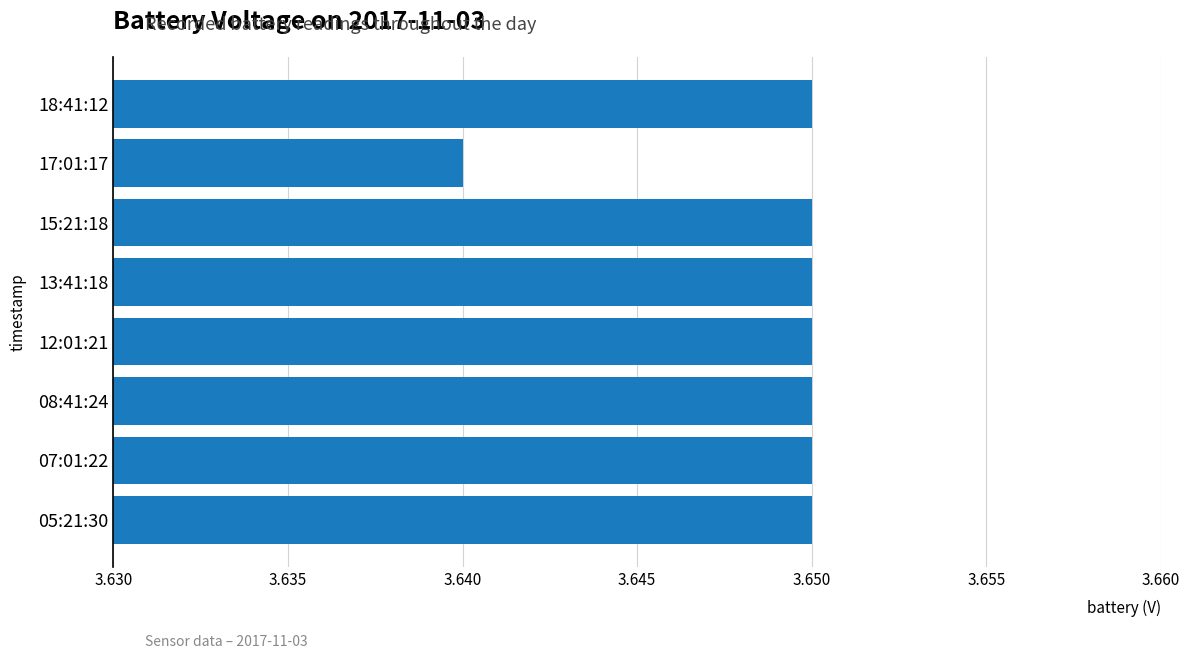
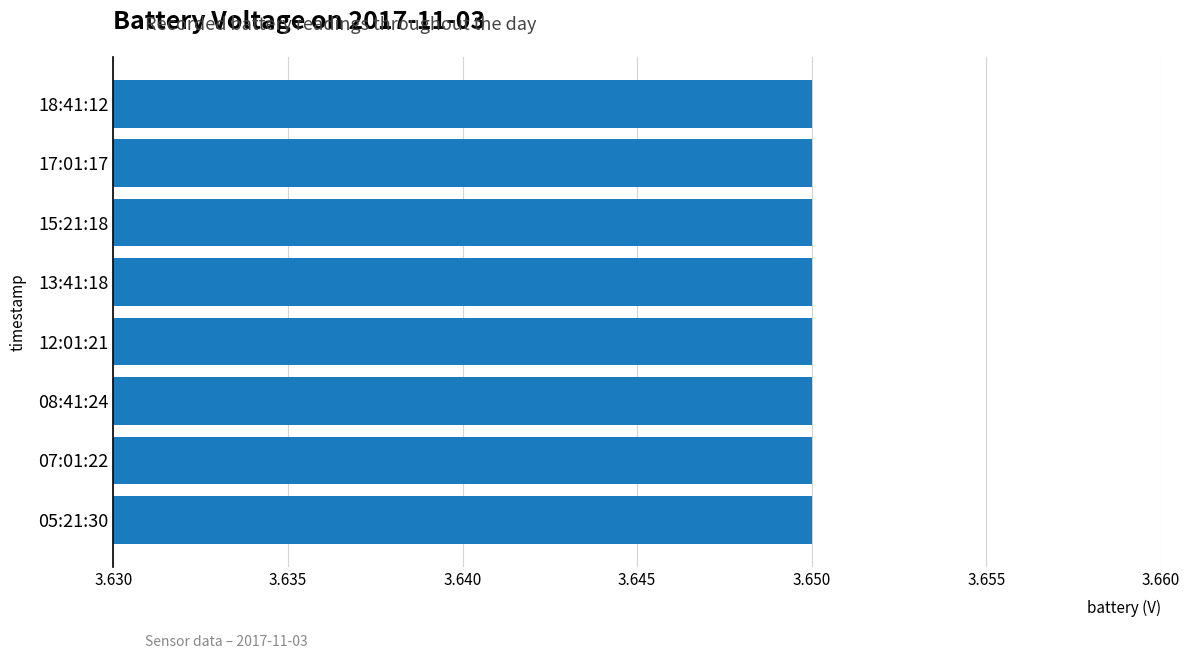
17:01:17: 3.64 -> 3.65
